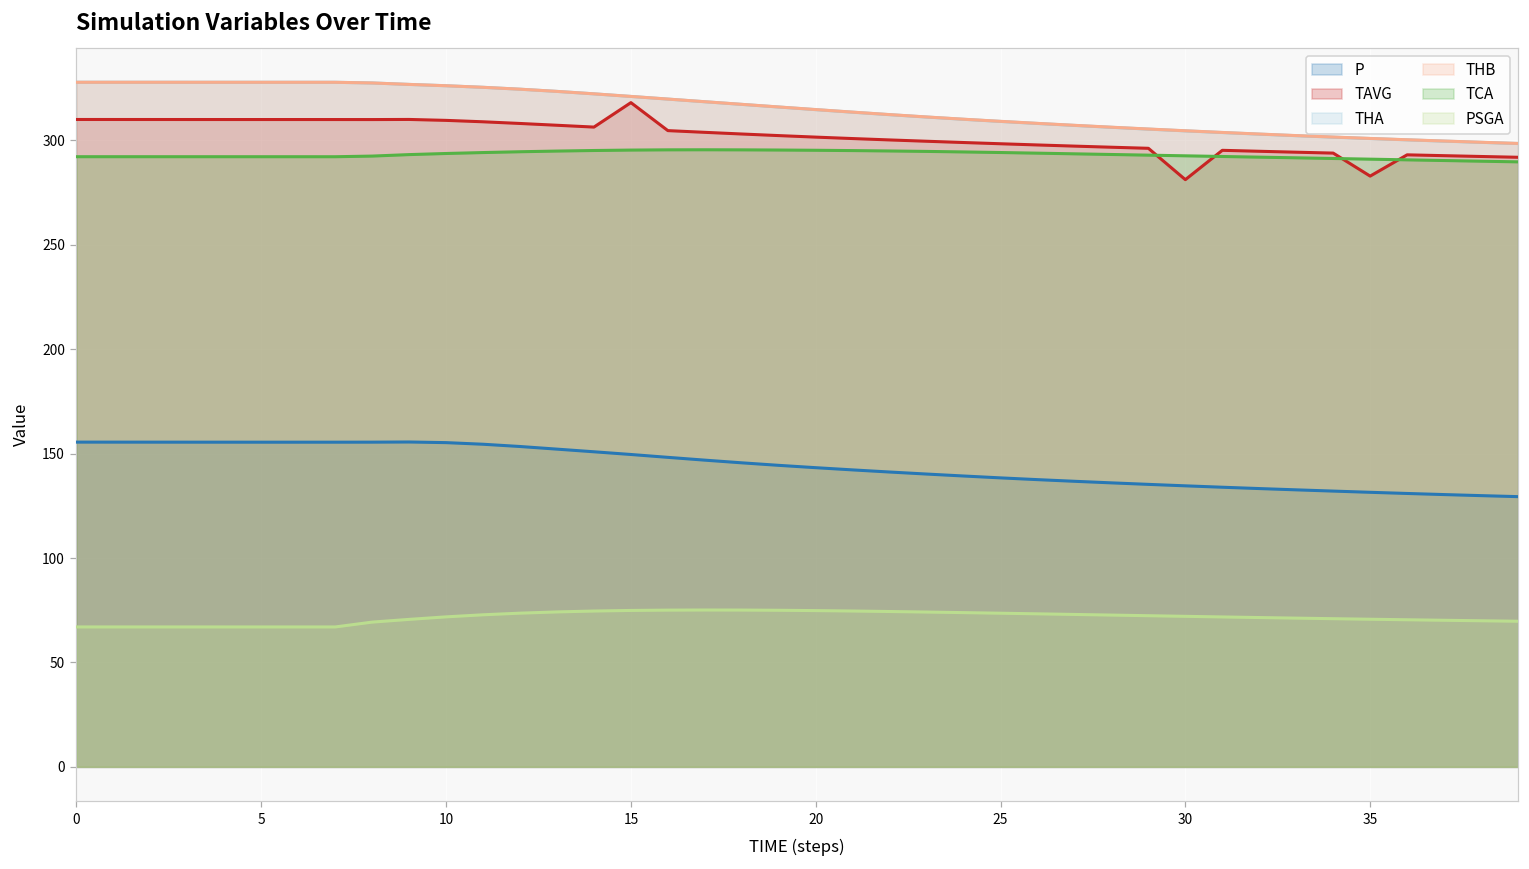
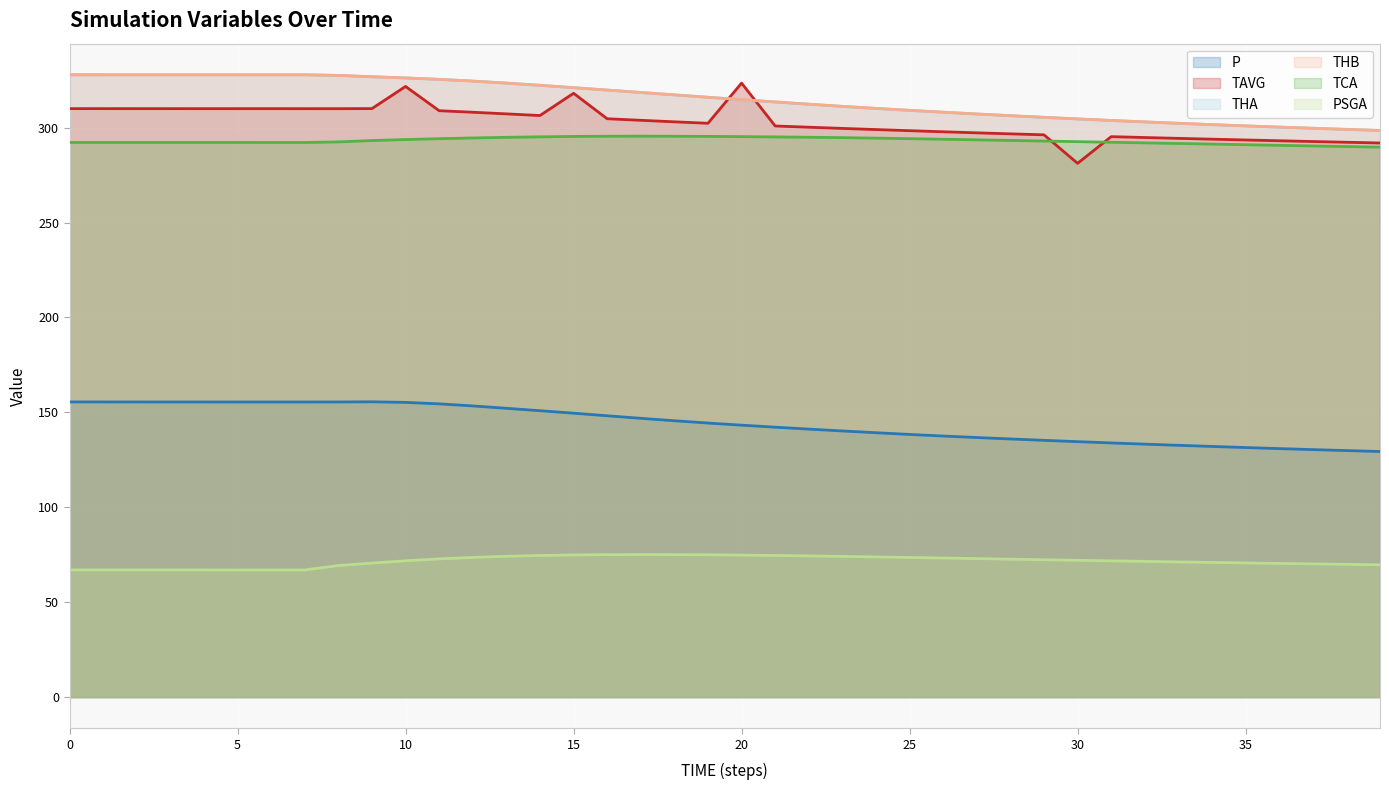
TAVG, 10: 310 -> 322
TAVG, 20: 302 -> 323
TAVG, 35: 283 -> 293
